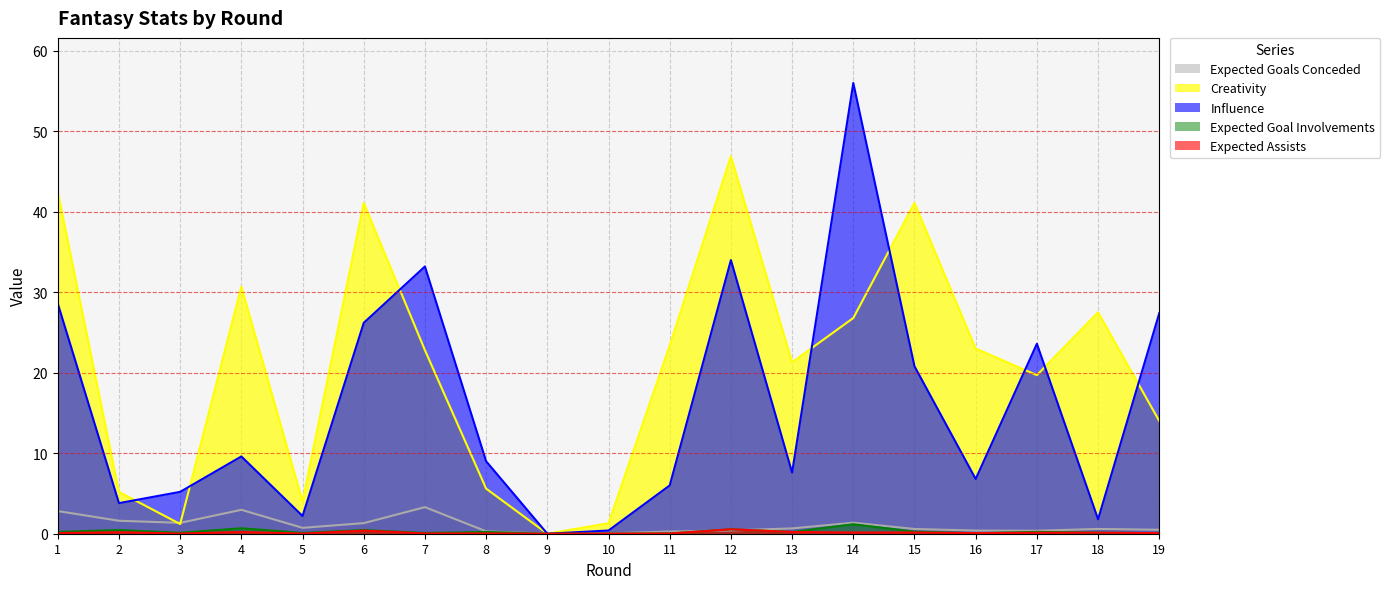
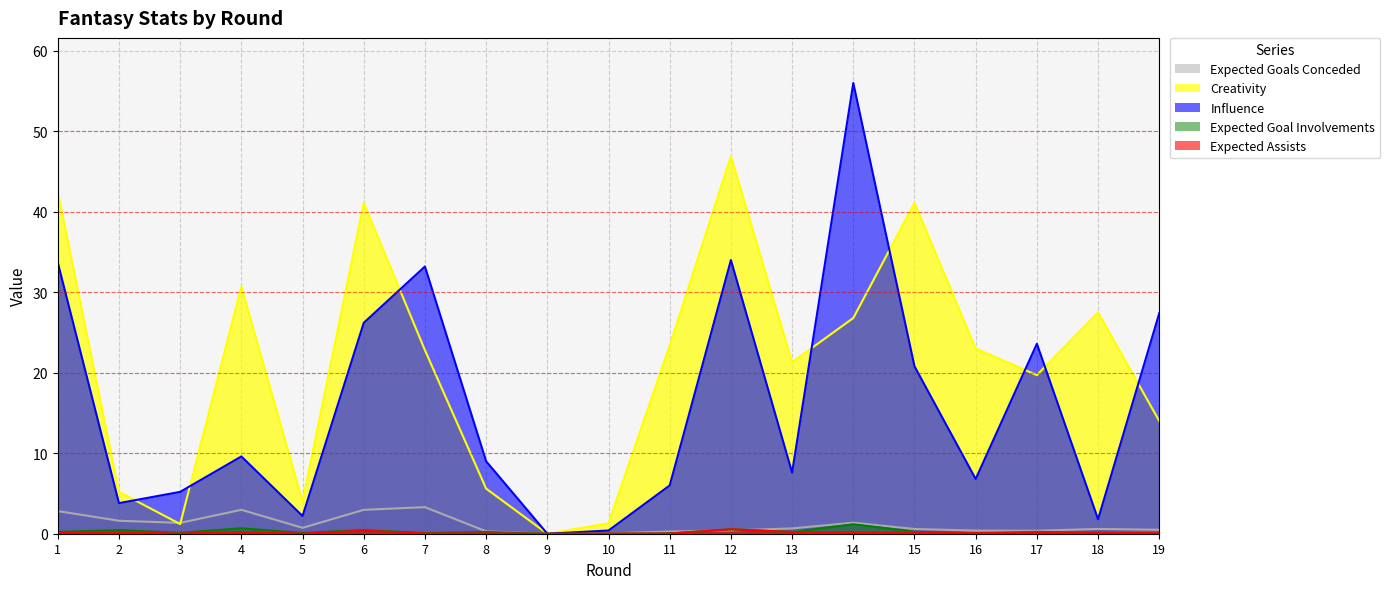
Influence, 1: 29 -> 34
Expected Goals Conceded, 6: 1 -> 3
